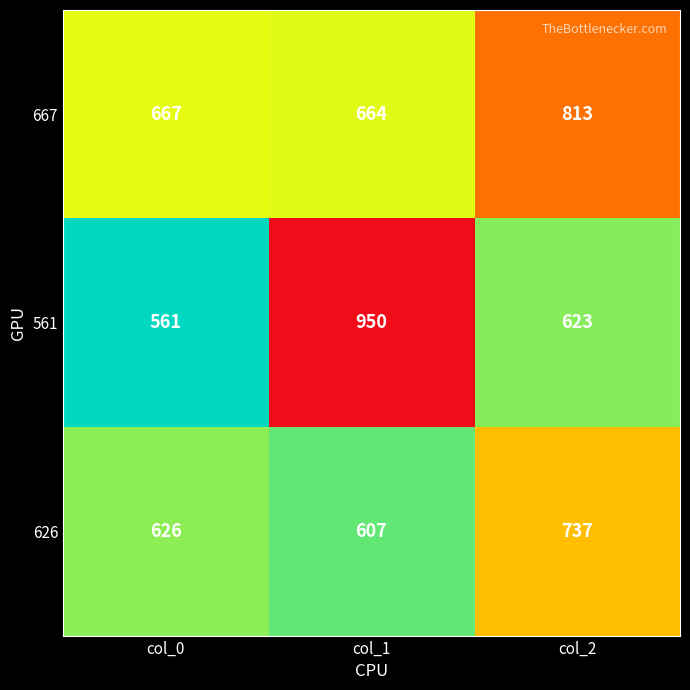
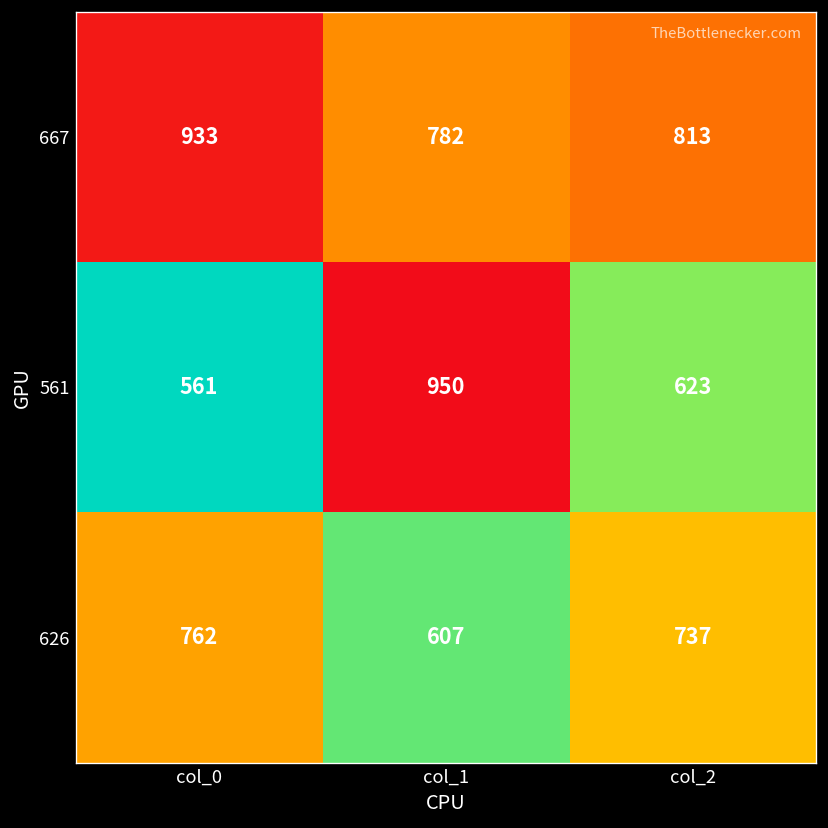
667, col_0: 667 -> 933
667, col_1: 664 -> 782
626, col_0: 626 -> 762
